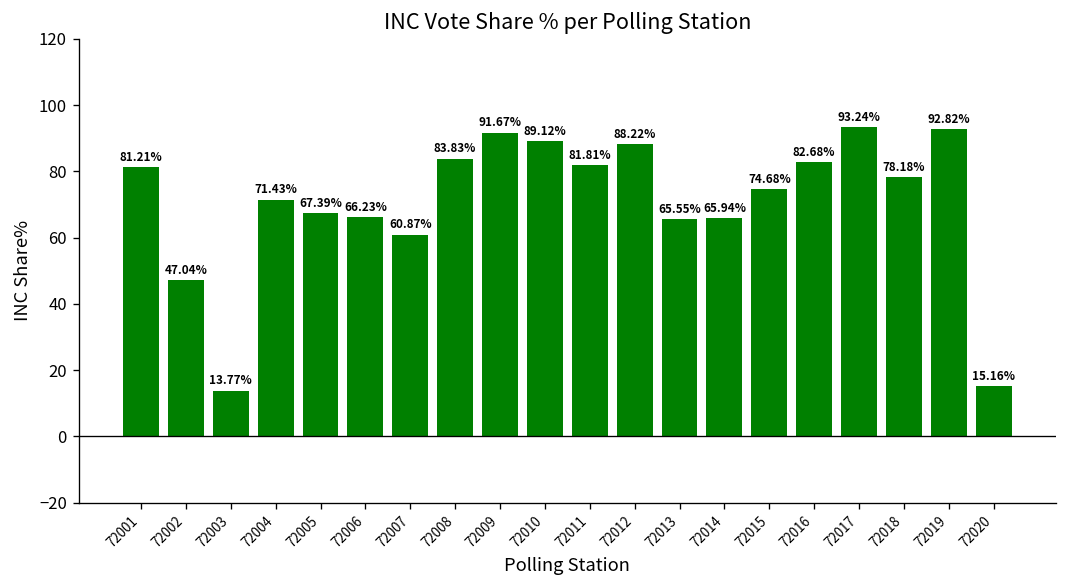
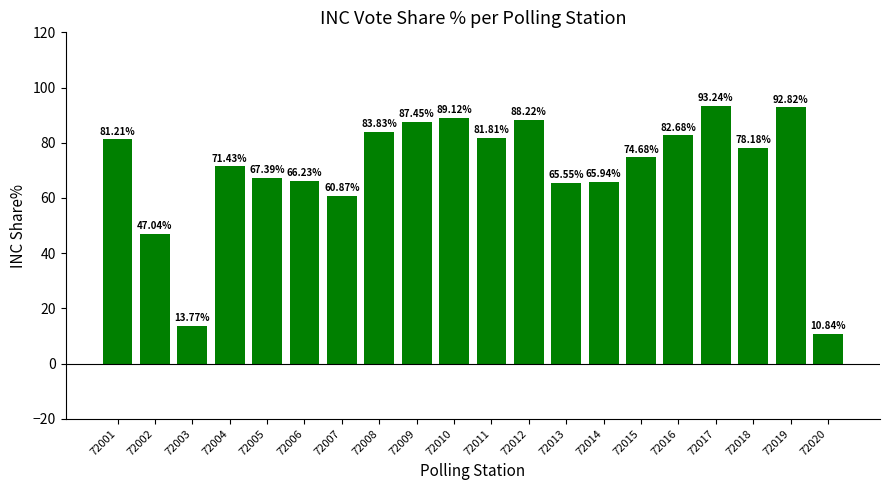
72009: 91.67% -> 87.45%
72020: 15.16% -> 10.84%
